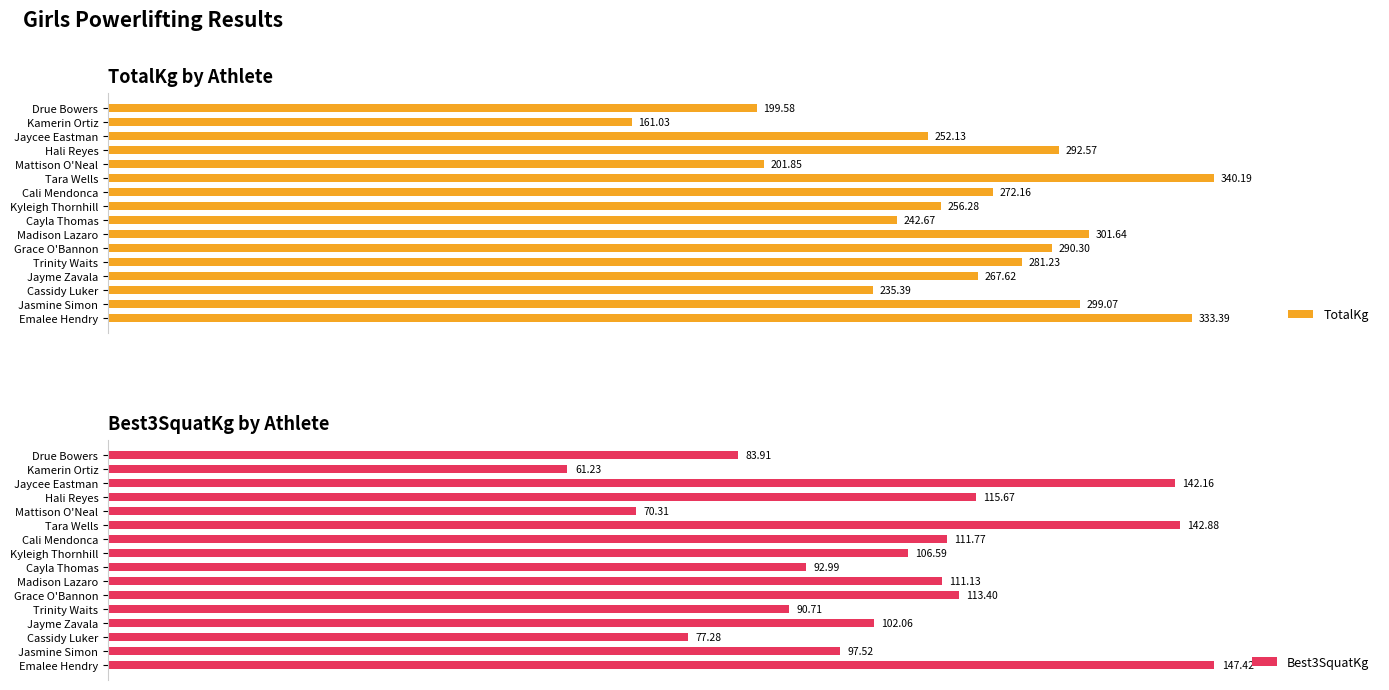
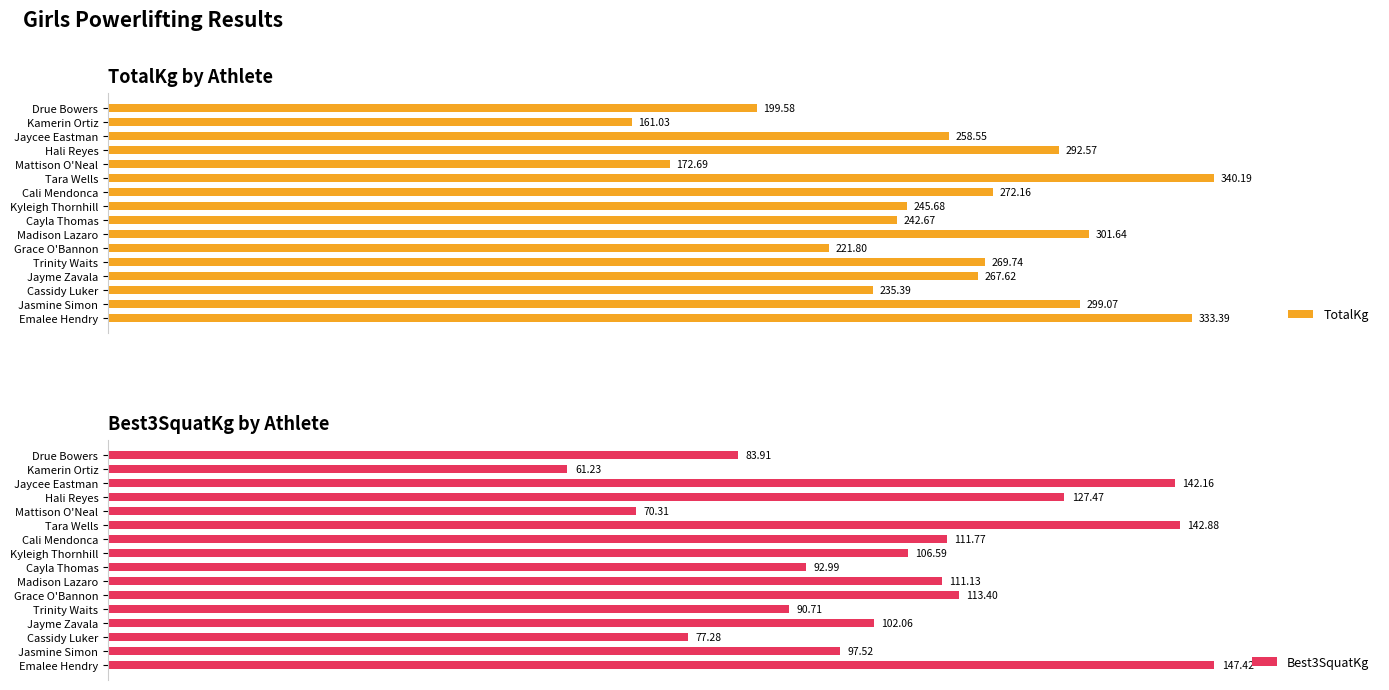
TotalKg by Athlete, Jaycee Eastman: 252.13 -> 258.55
TotalKg by Athlete, Mattison O'Neal: 201.85 -> 172.69
TotalKg by Athlete, Kyleigh Thornhill: 256.28 -> 245.68
TotalKg by Athlete, Grace O'Bannon: 290.30 -> 221.80
TotalKg by Athlete, Trinity Waits: 281.23 -> 269.74
Best3SquatKg by Athlete, Hali Reyes: 115.67 -> 127.47
